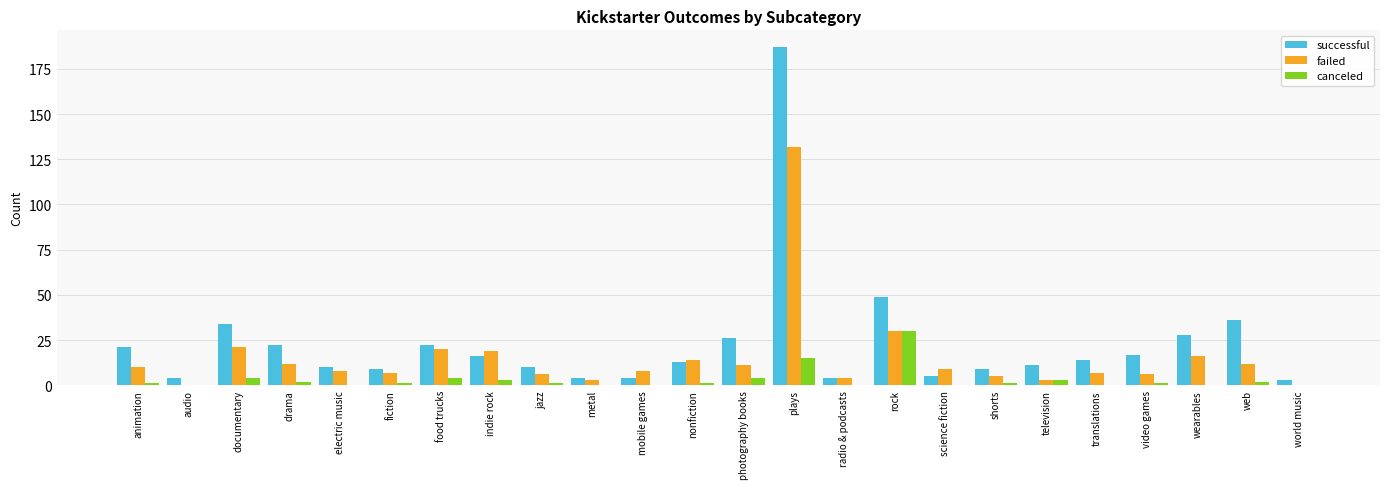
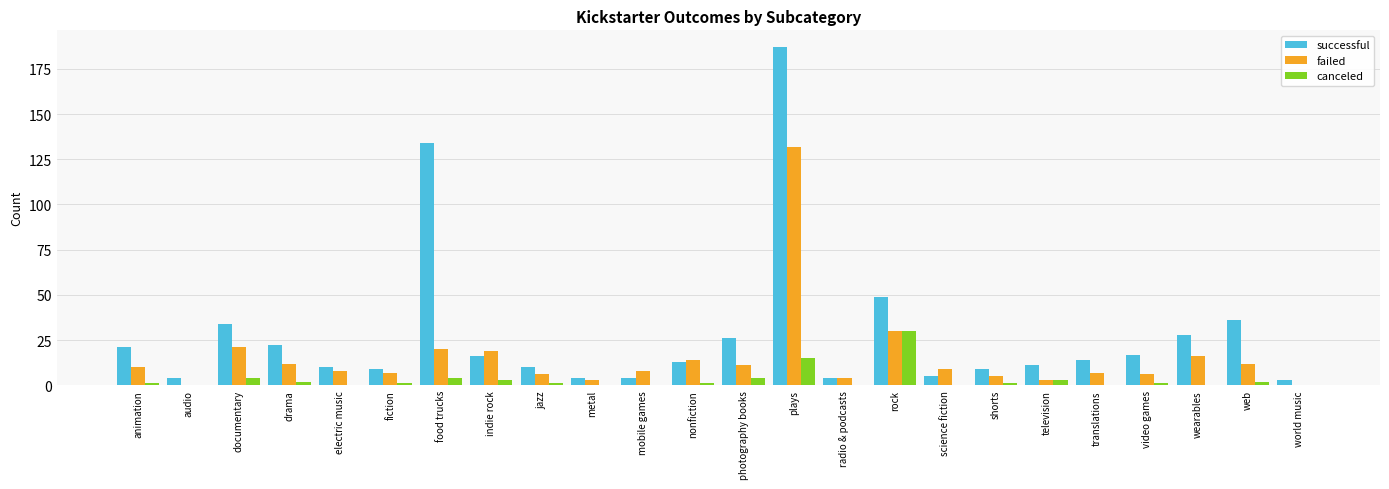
successful, food trucks: 22 -> 134
